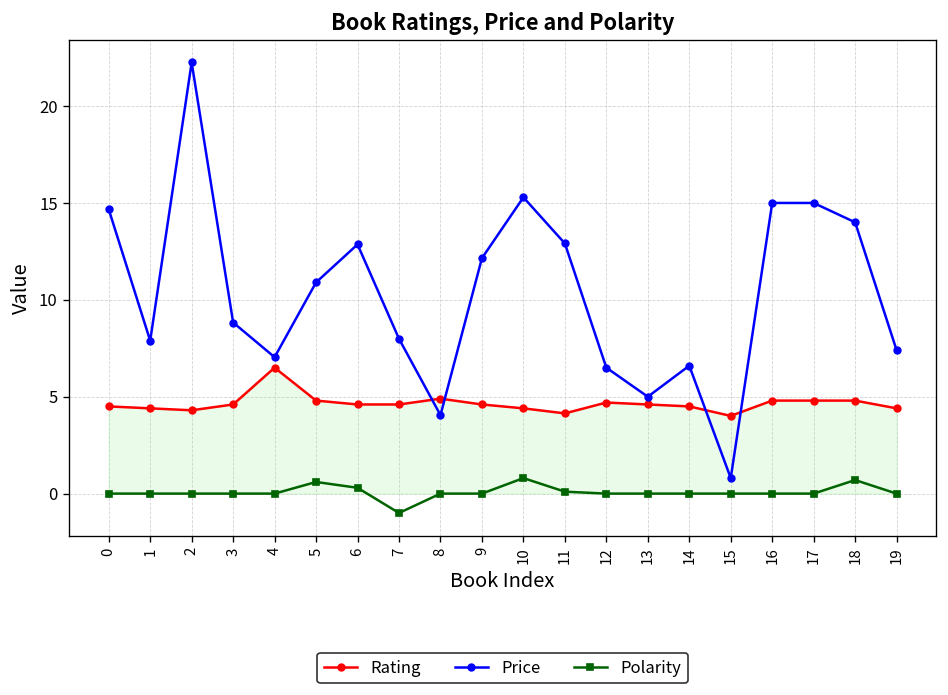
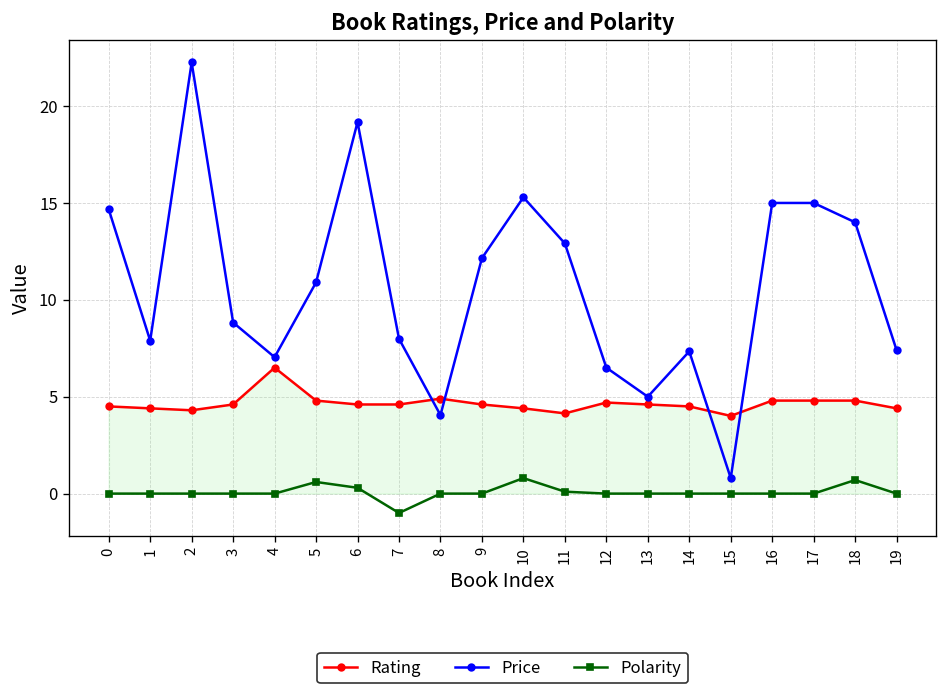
Price, 6: 12.9 -> 19.2
Price, 14: 6.6 -> 7.3
